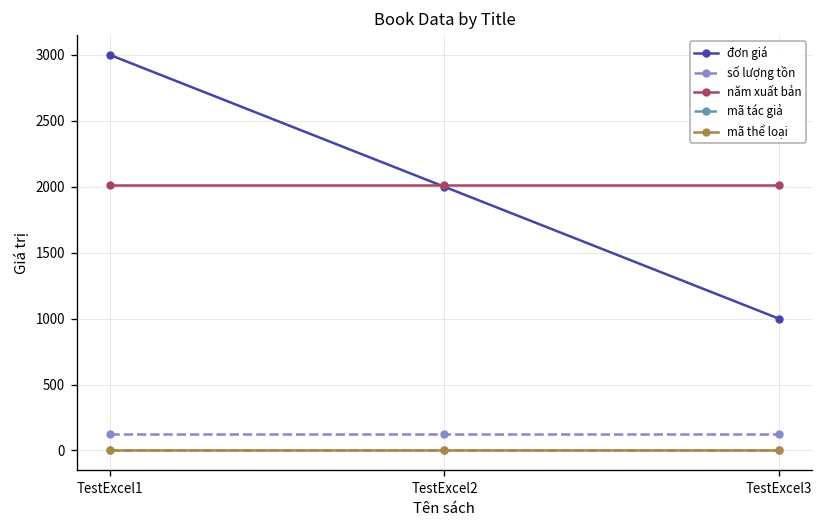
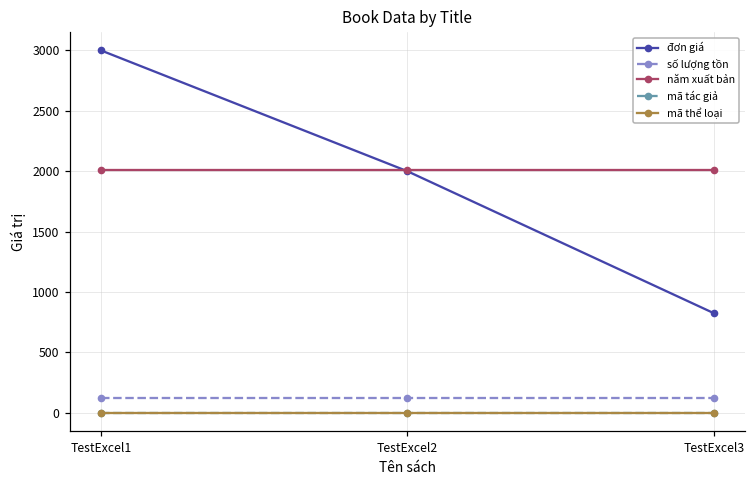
đơn giá, TestExcel3: 1000 -> 830
